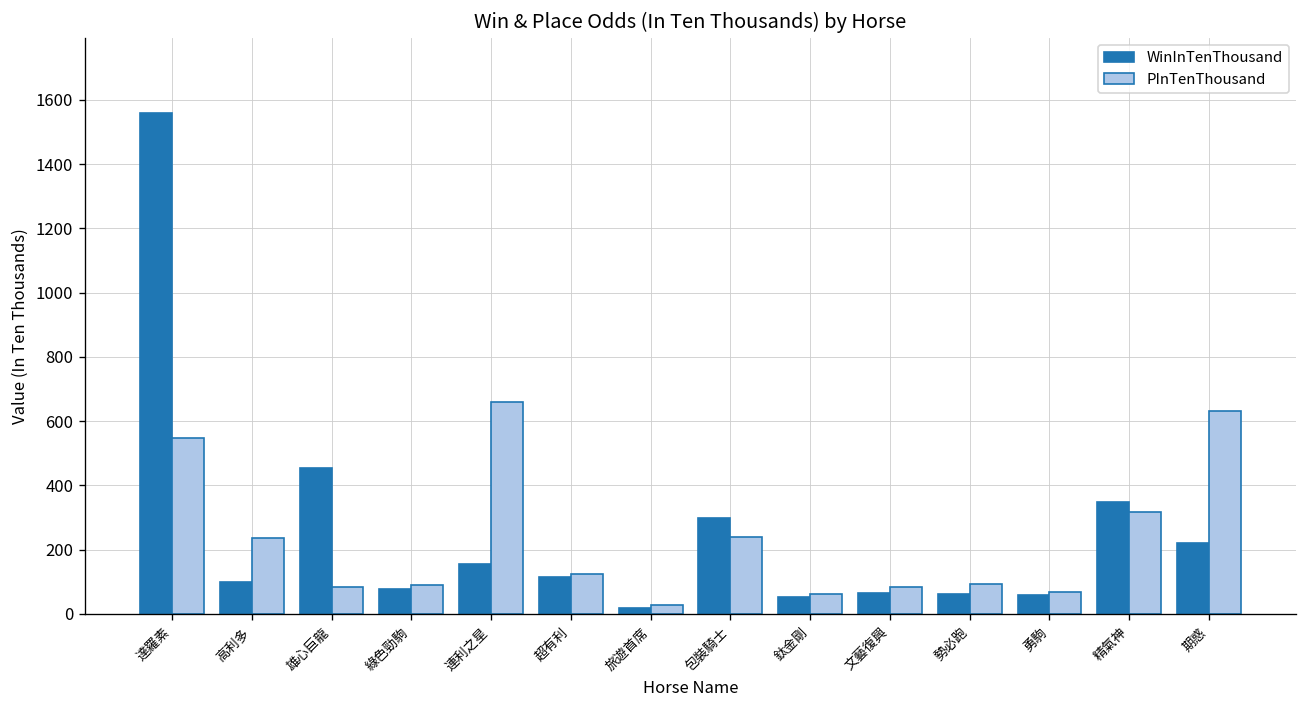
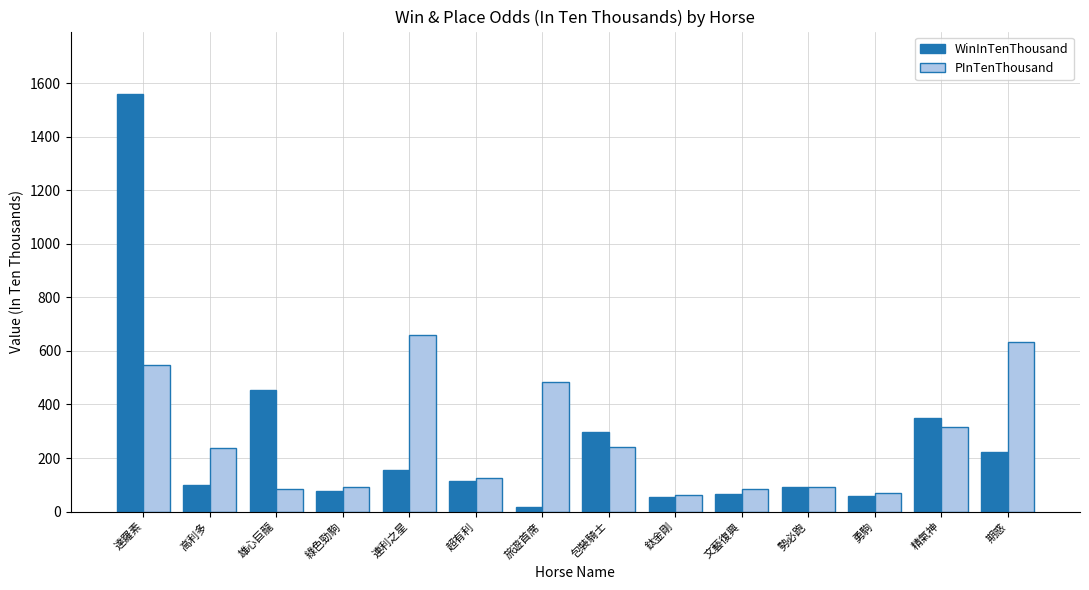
PInTenThousand, 旅遊首席: 30 -> 480
WinInTenThousand, 勢必跑: 60 -> 90
